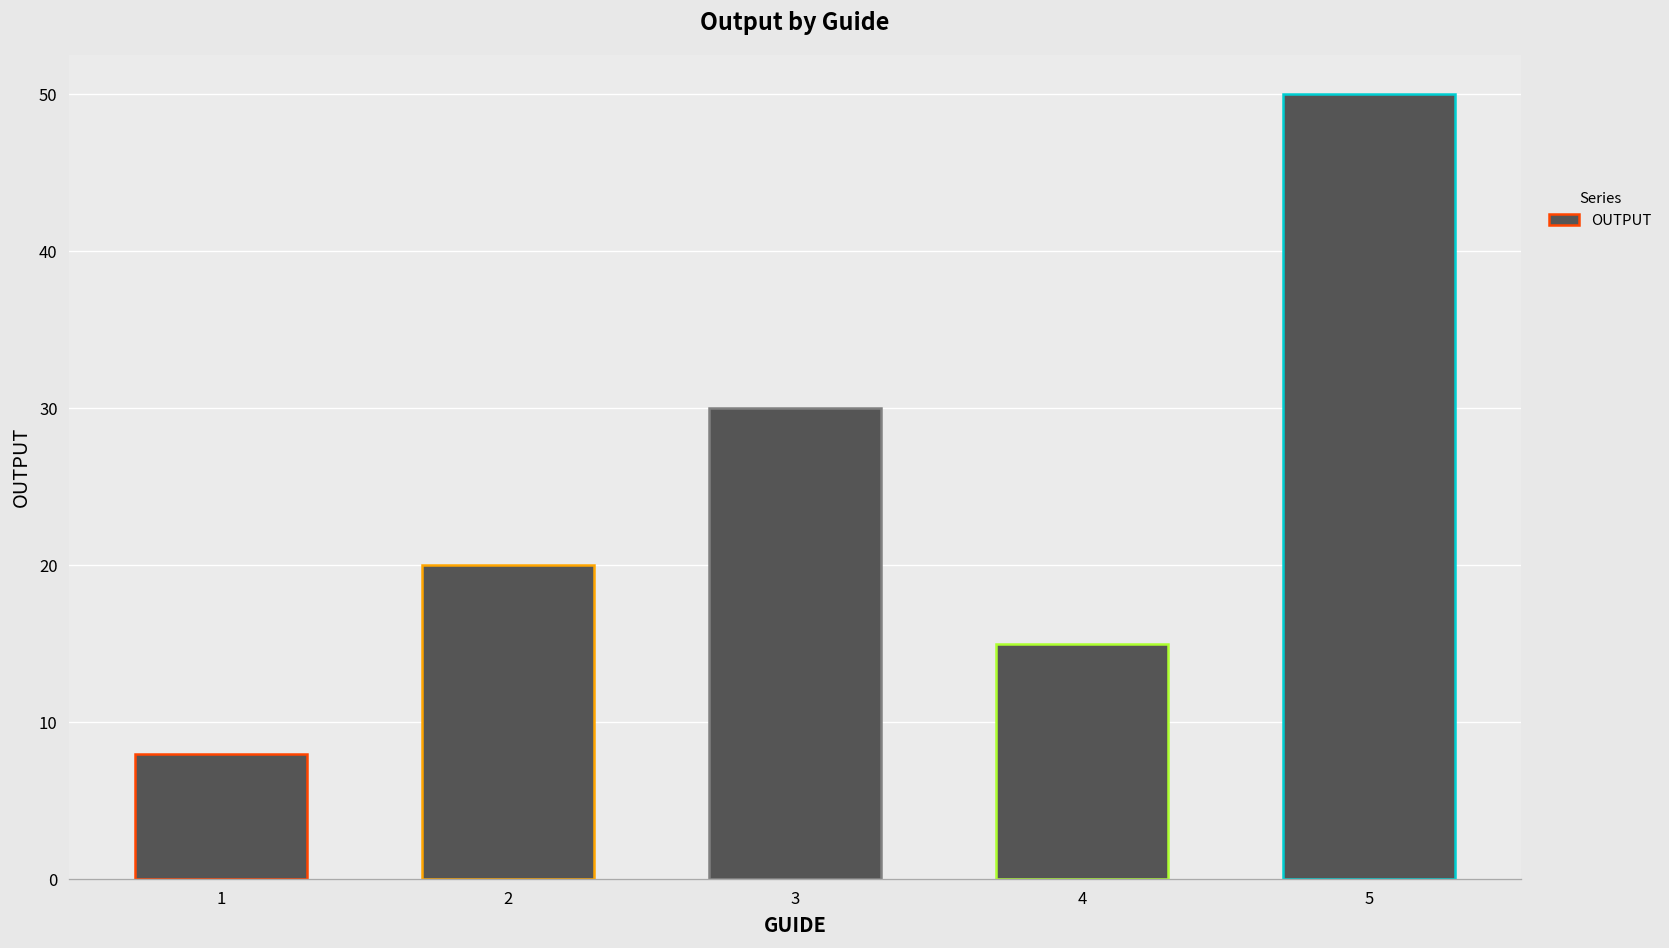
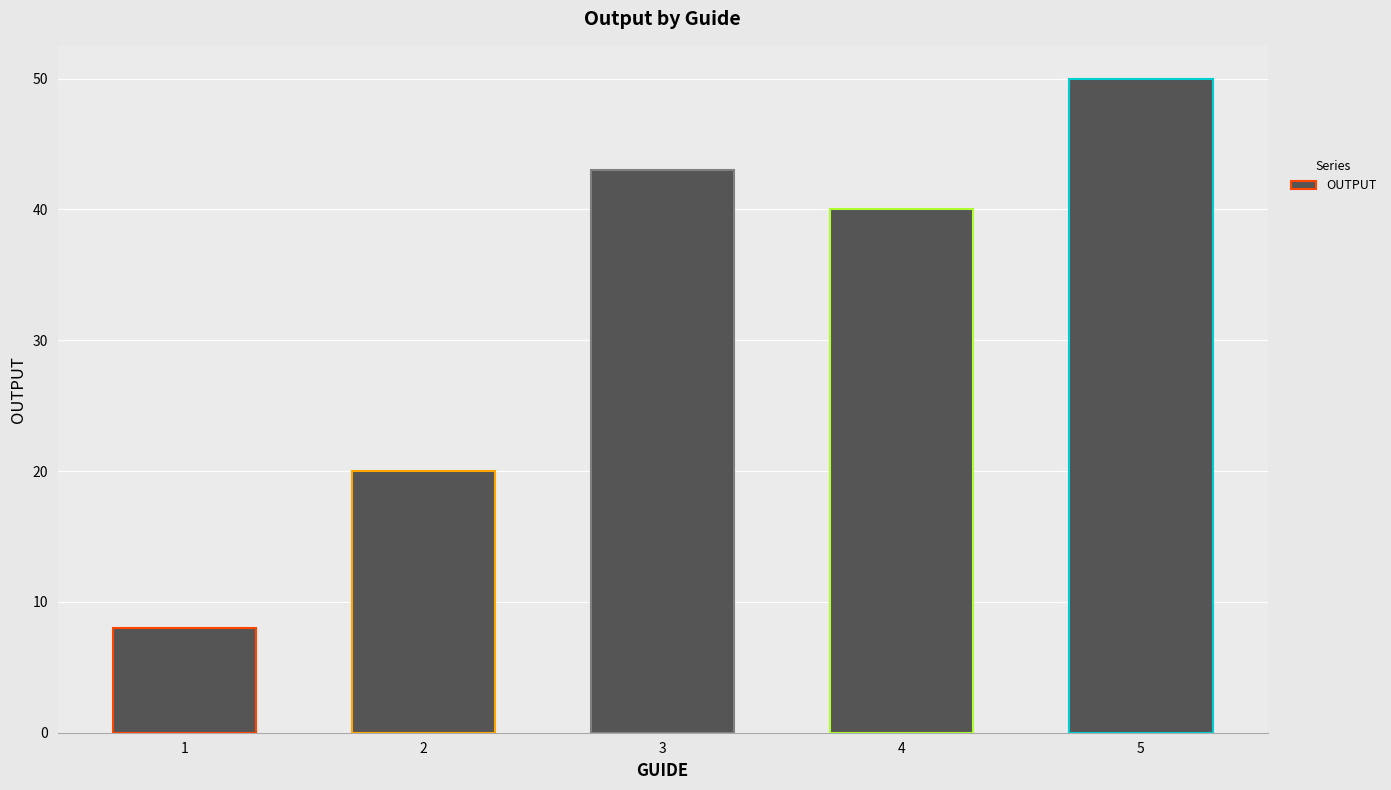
3: 30 -> 43
4: 15 -> 40
